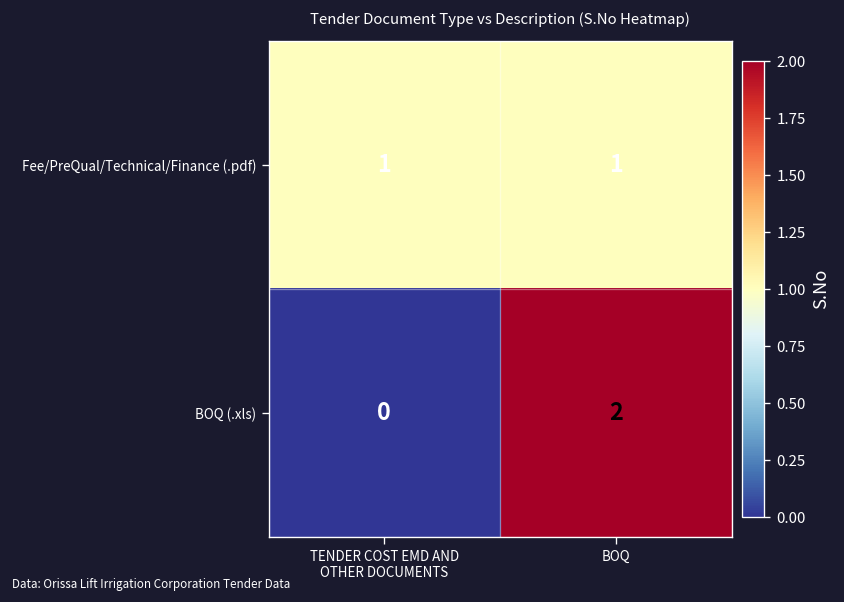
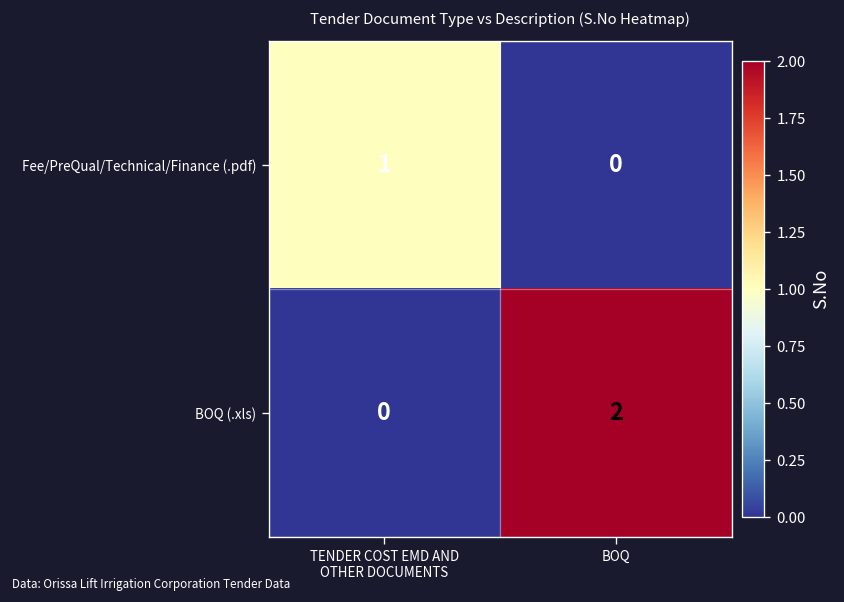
Fee/PreQual/Technical/Finance (.pdf), BOQ: 1 -> 0
